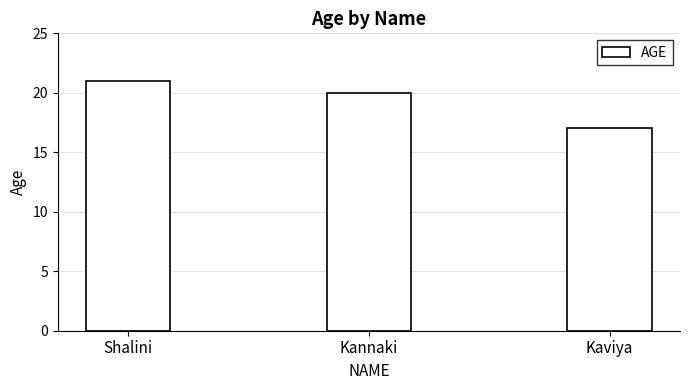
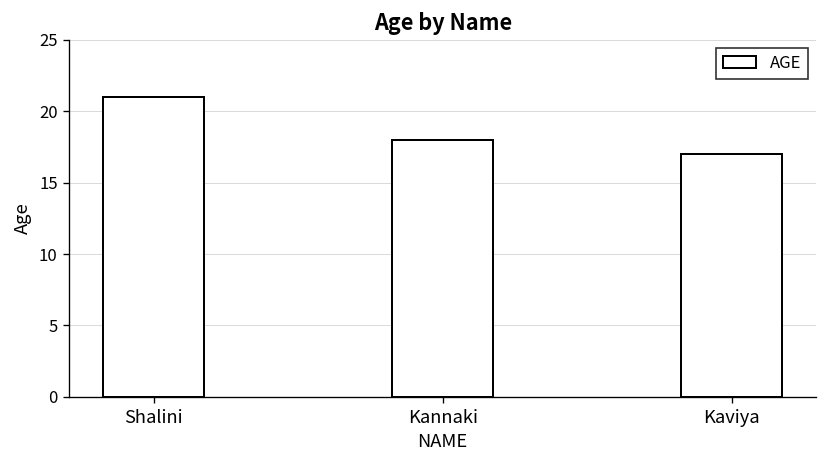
Kannaki: 20 -> 18
